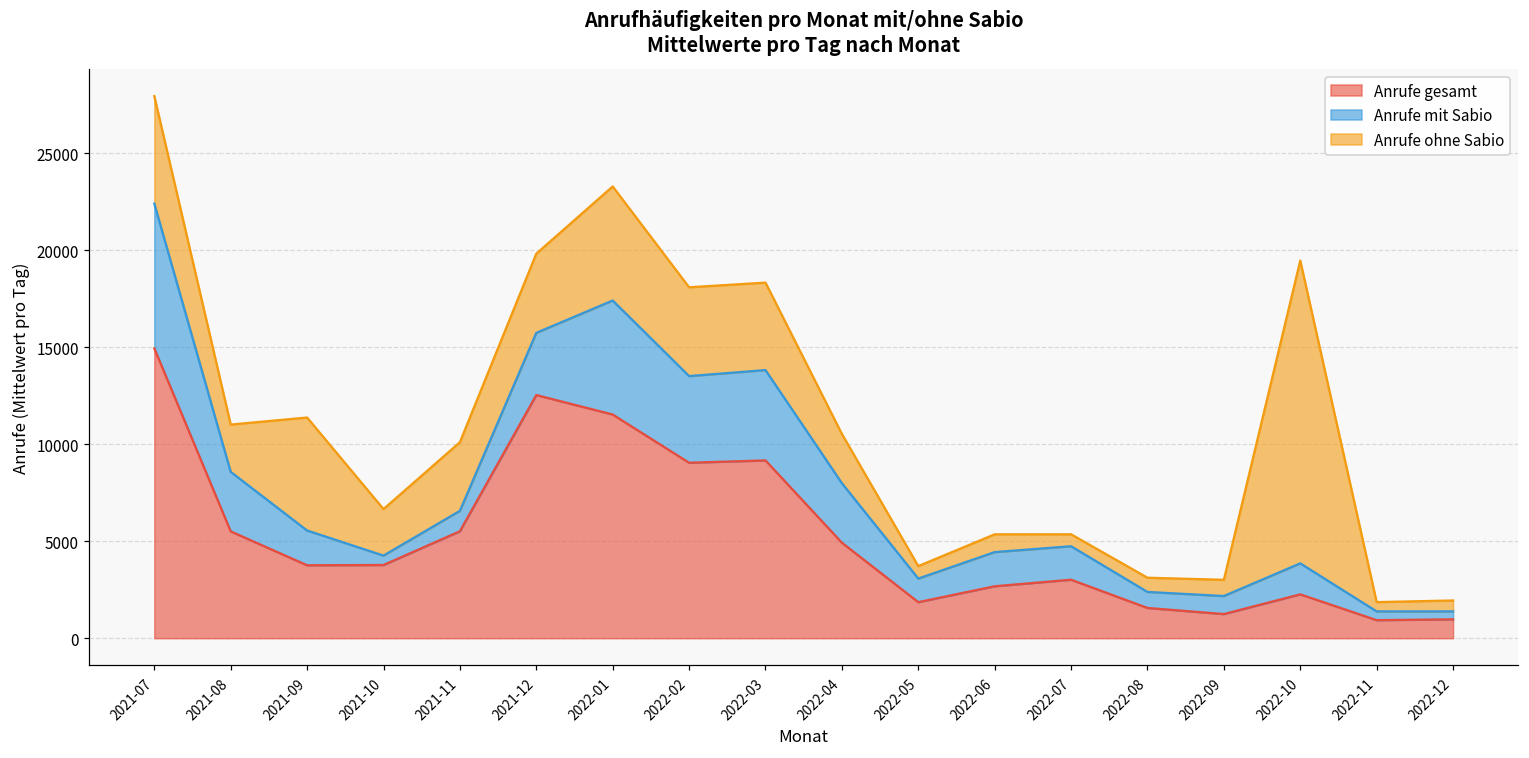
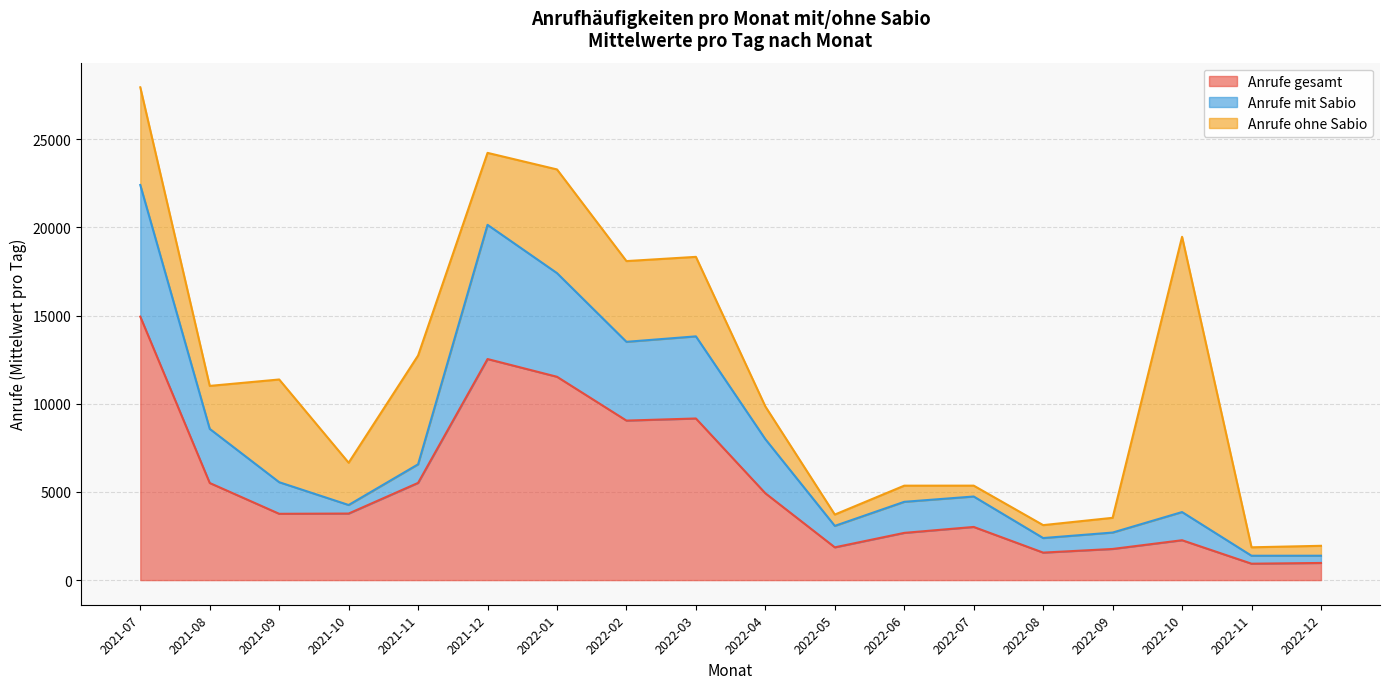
Anrufe ohne Sabio, 2021-11: 3500 -> 6200
Anrufe mit Sabio, 2021-12: 3200 -> 7600
Anrufe ohne Sabio, 2022-04: 2500 -> 1900
Anrufe gesamt, 2022-09: 1200 -> 1800
